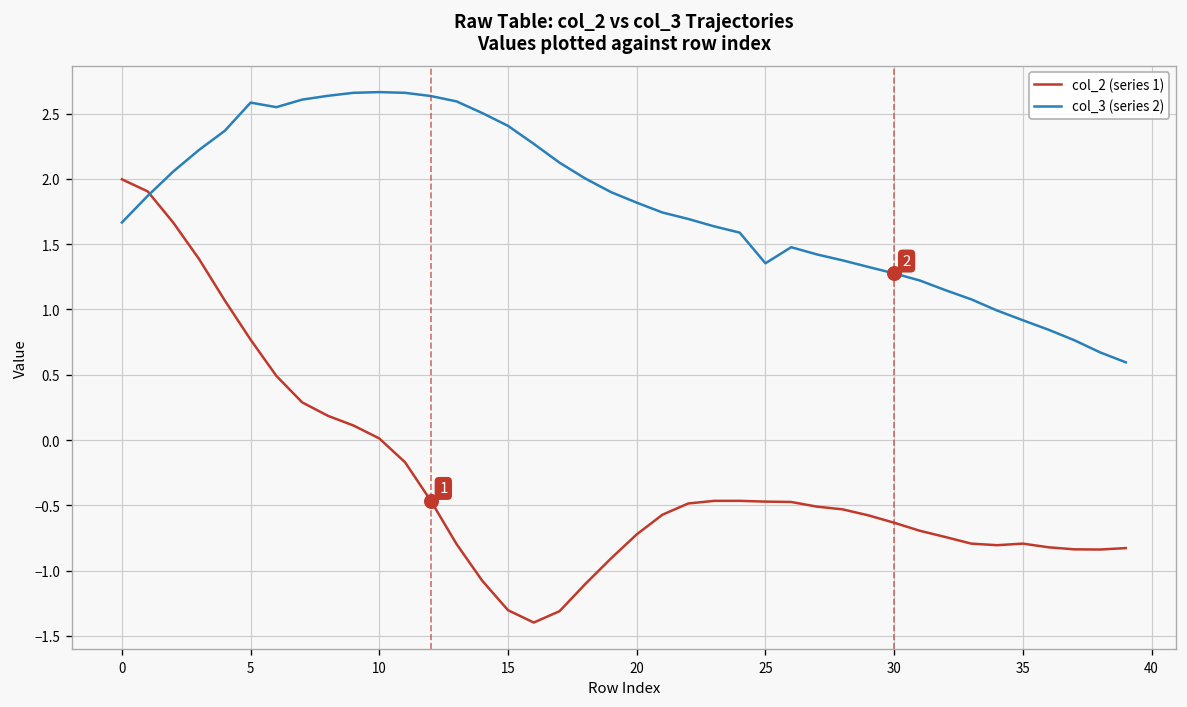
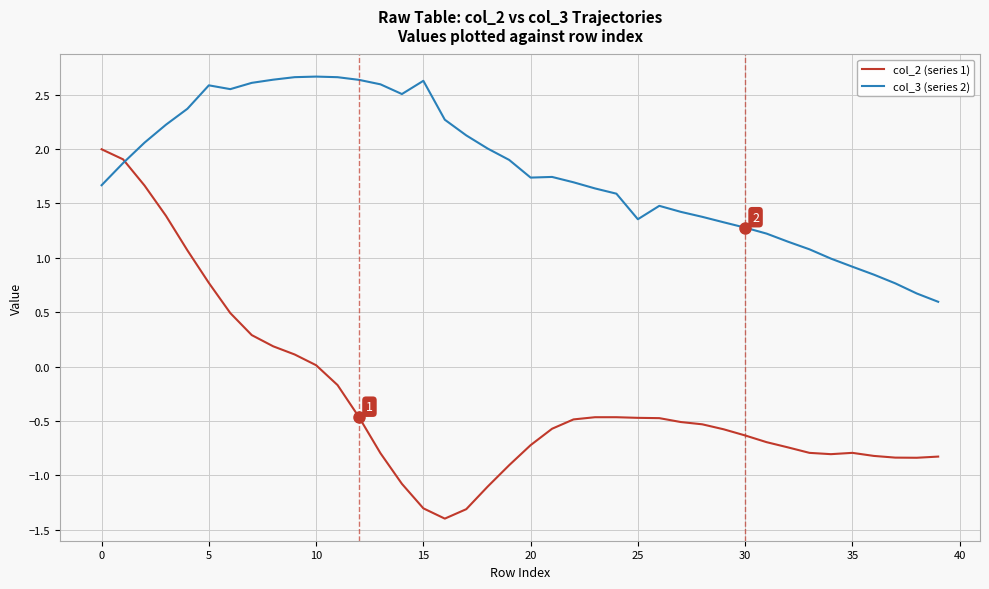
col_3 (series 2), 15: 2.41 -> 2.63
col_3 (series 2), 20: 1.82 -> 1.74
